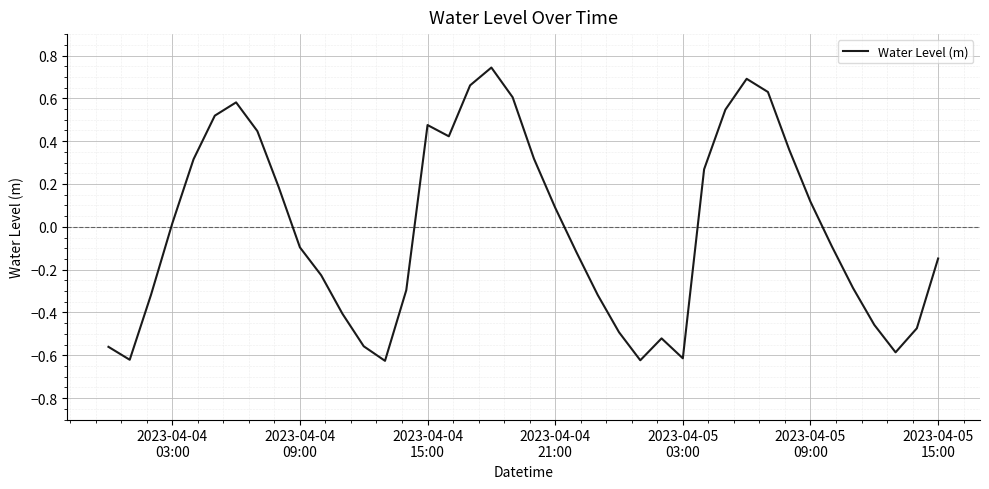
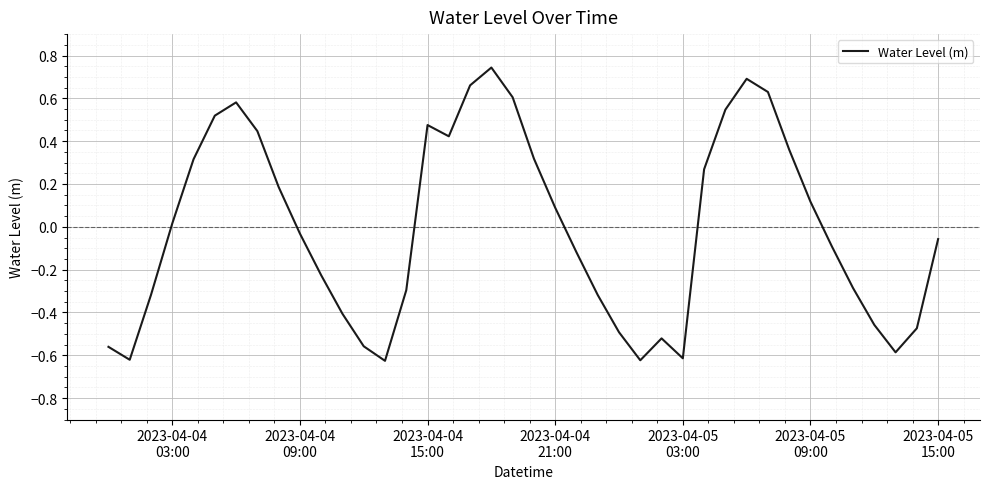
2023-04-04 09:00: -0.10 -> -0.03
2023-04-05 15:00: -0.15 -> -0.06
